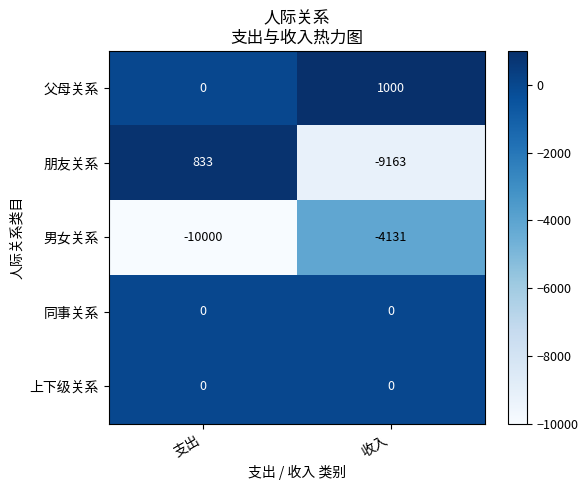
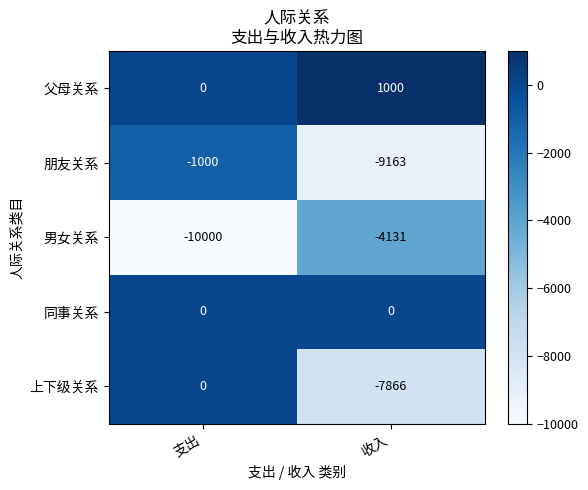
朋友关系, 支出: 833 -> -1000
上下级关系, 收入: 0 -> -7866
